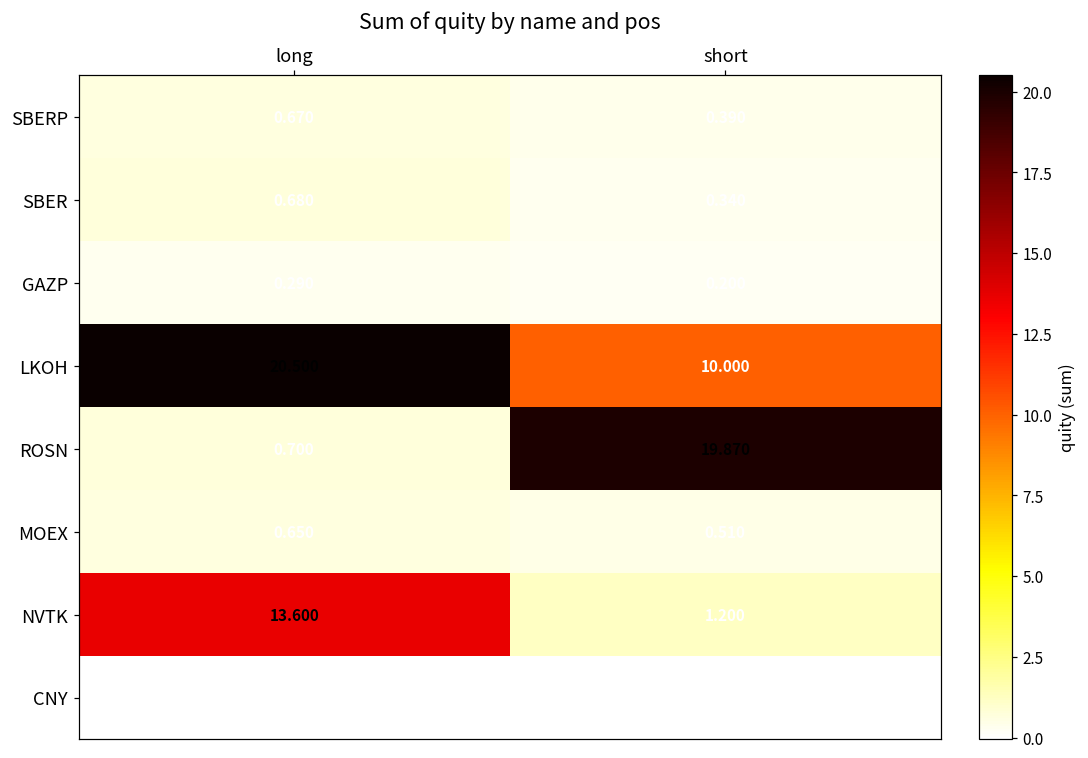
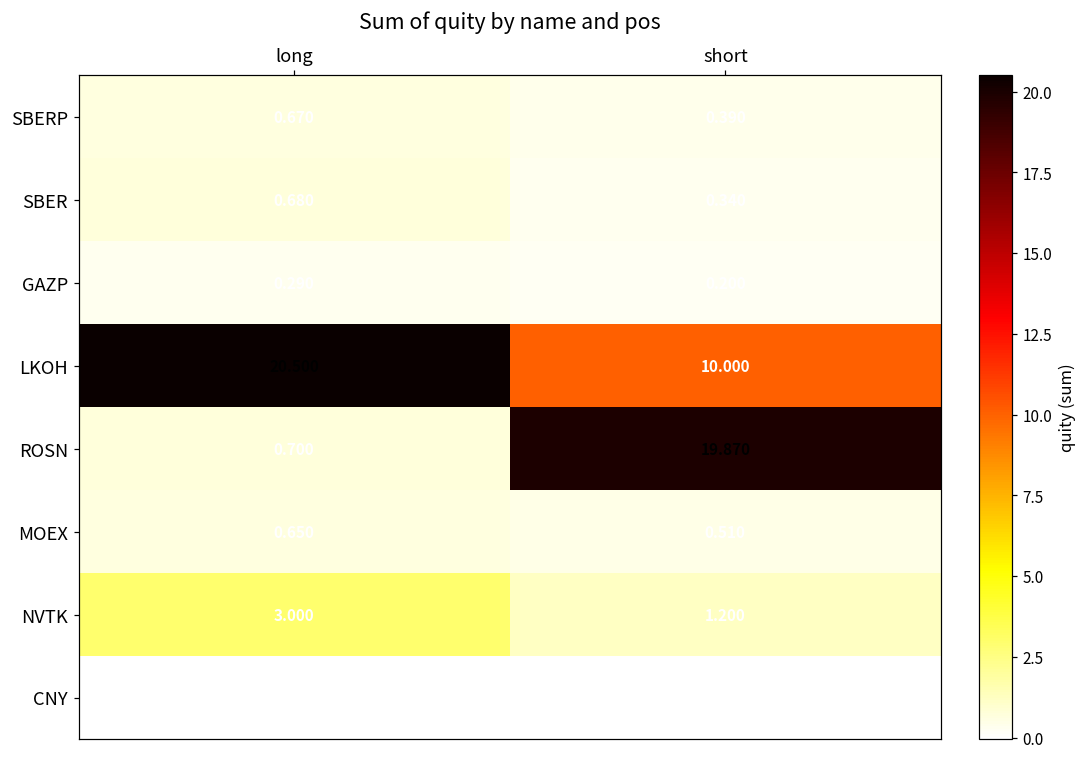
NVTK, long: 13.600 -> 3.000
